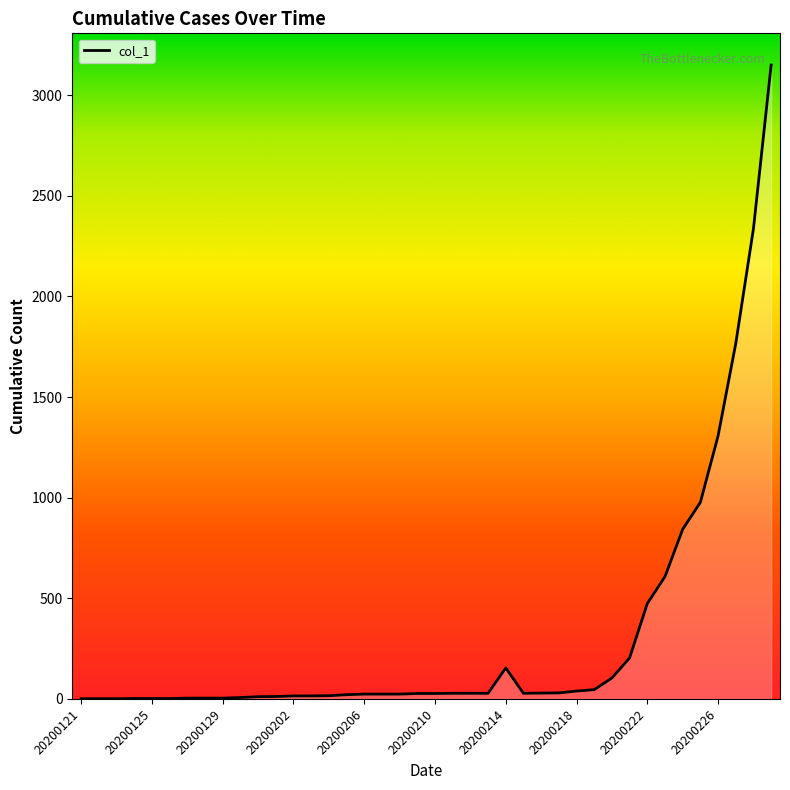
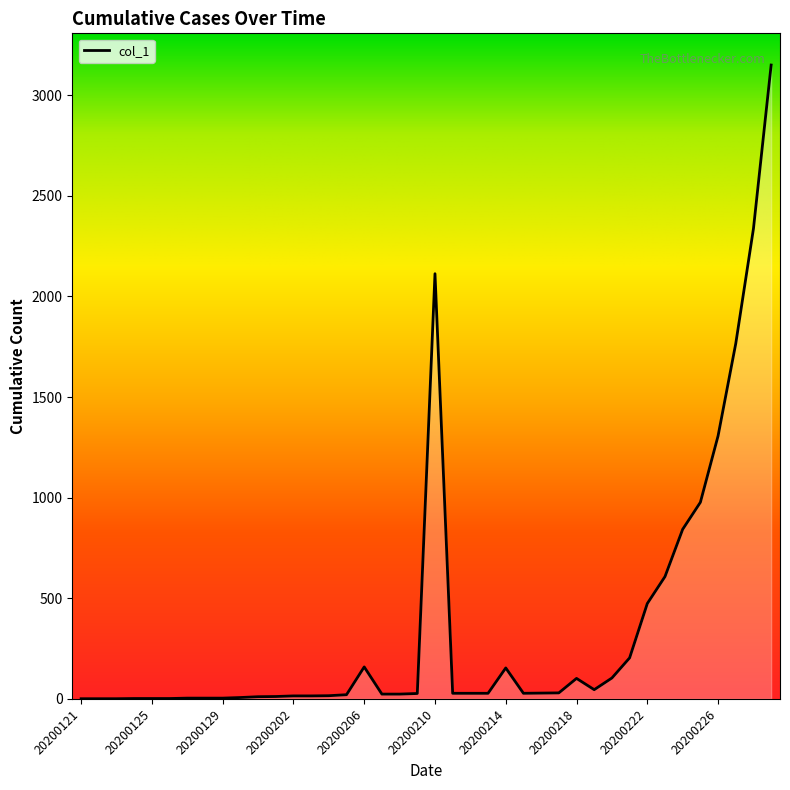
20200206: 20 -> 160
20200210: 30 -> 2110
20200218: 40 -> 100
